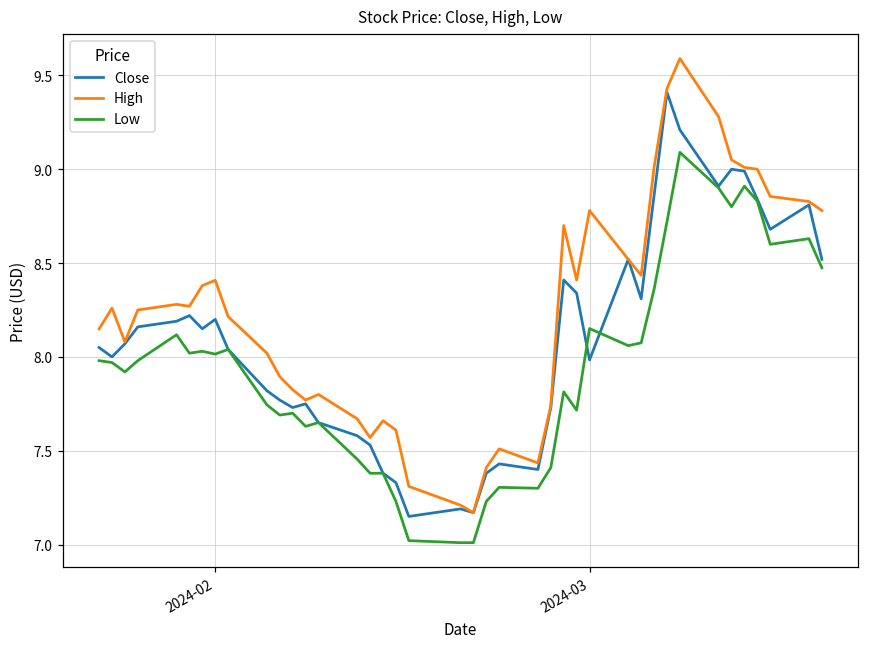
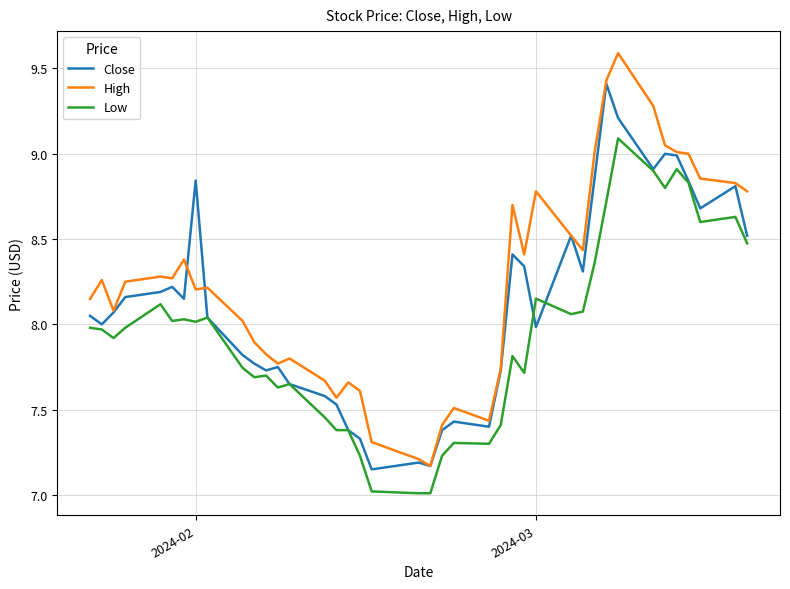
Close, 2024-02: 8.20 -> 8.84
High, 2024-02: 8.41 -> 8.20
